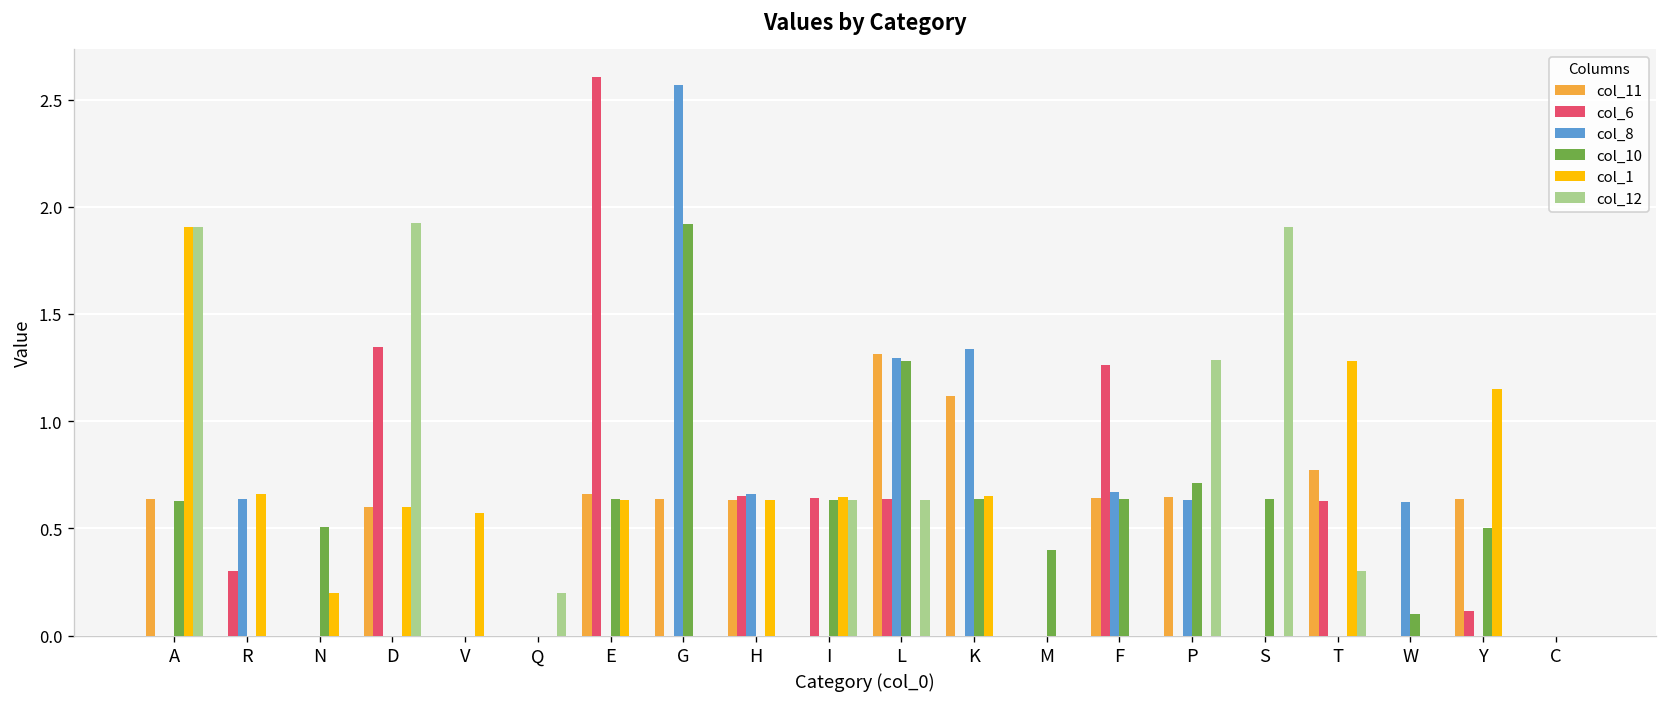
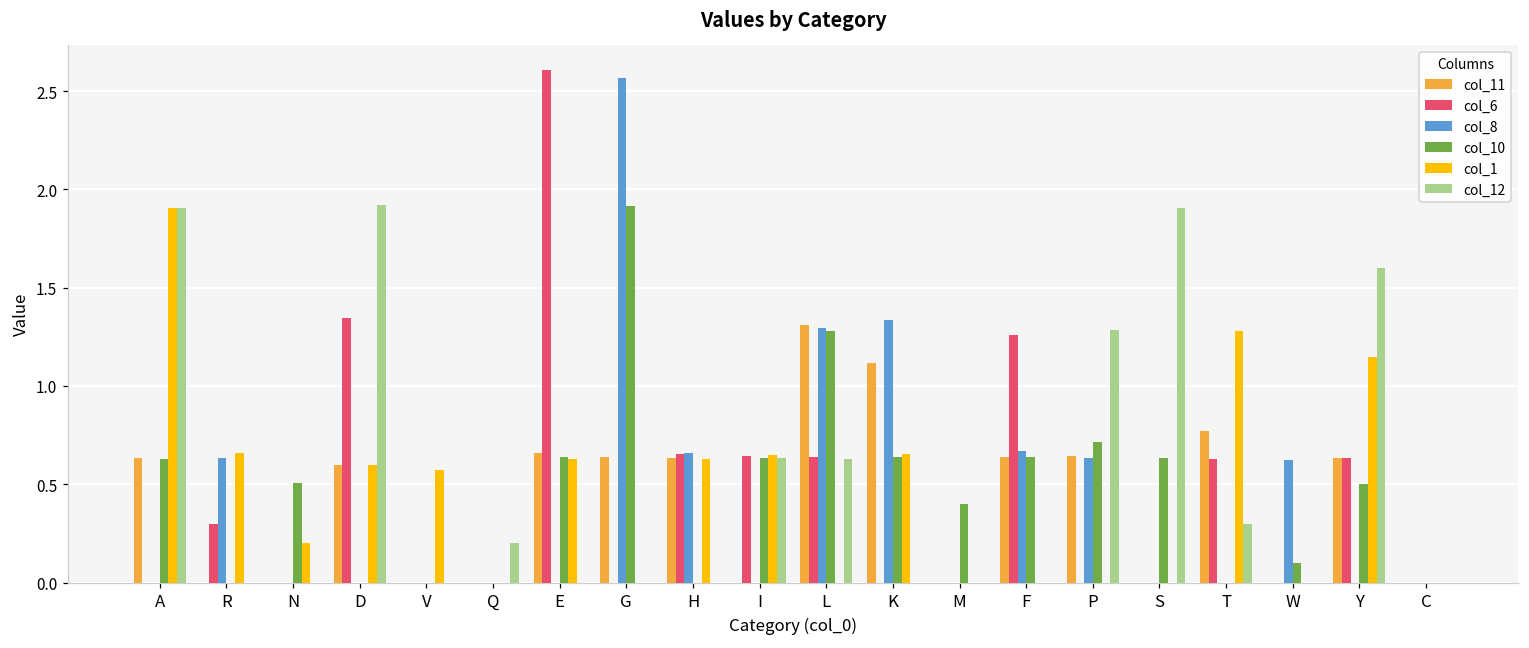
col_6, Y: 0.11 -> 0.63
col_12, Y: 0.0 -> 1.6
